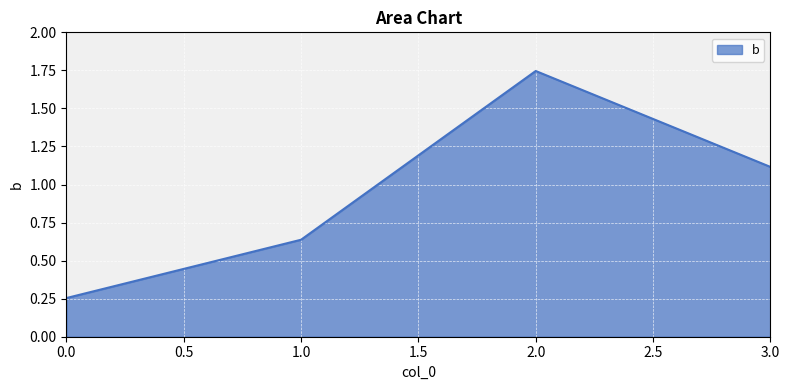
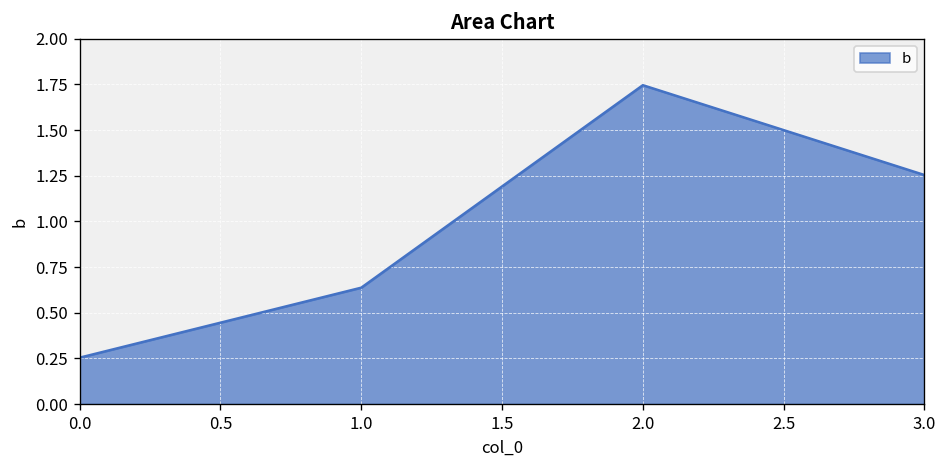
3.0: 1.12 -> 1.25
